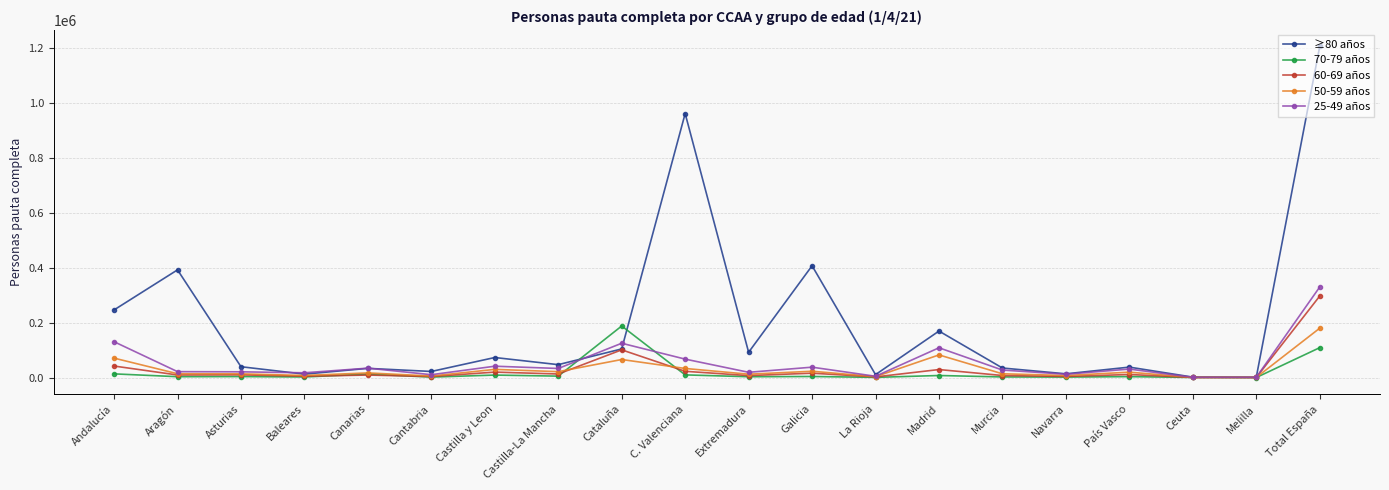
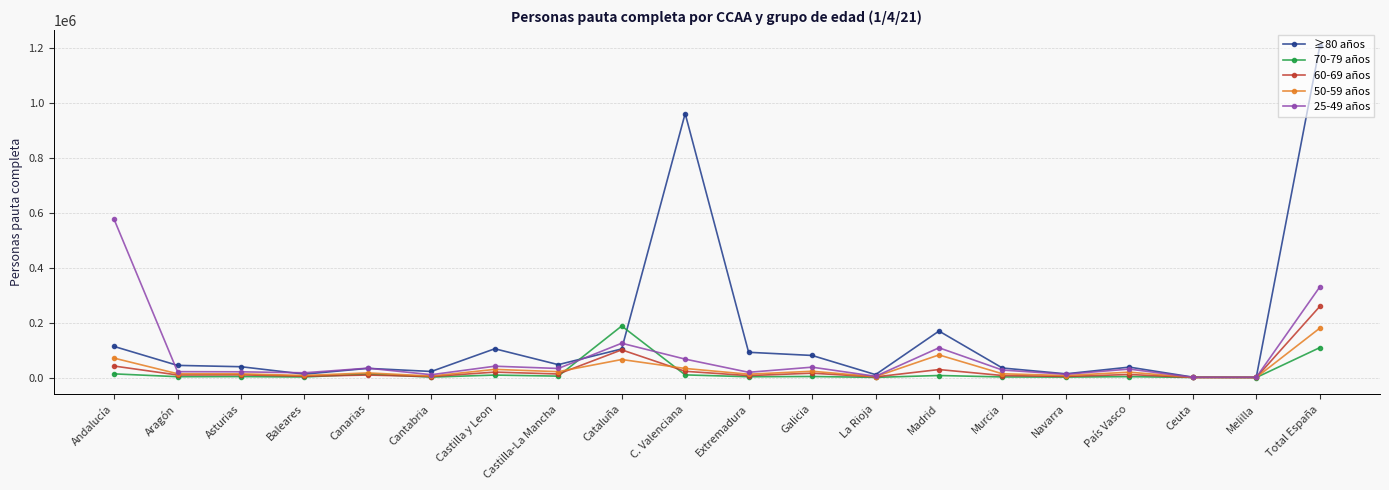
≥80 años, Andalucía: 250000 -> 110000
25-49 años, Andalucía: 130000 -> 580000
≥80 años, Aragón: 390000 -> 40000
≥80 años, Castilla y Leon: 70000 -> 100000
≥80 años, Galicia: 410000 -> 80000
60-69 años, Total España: 300000 -> 260000
